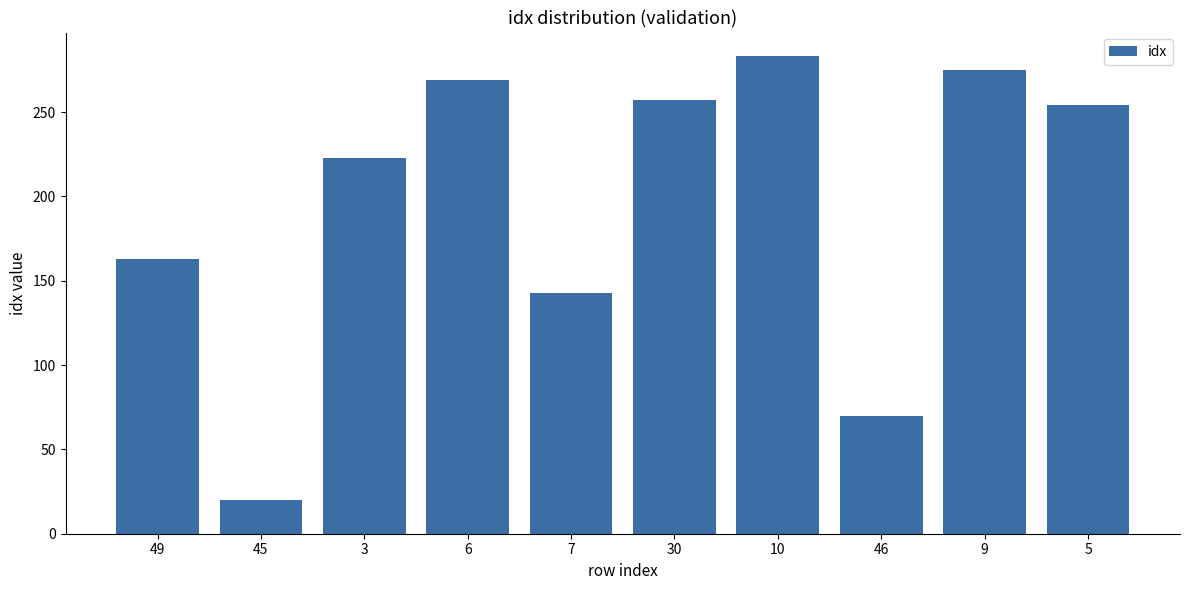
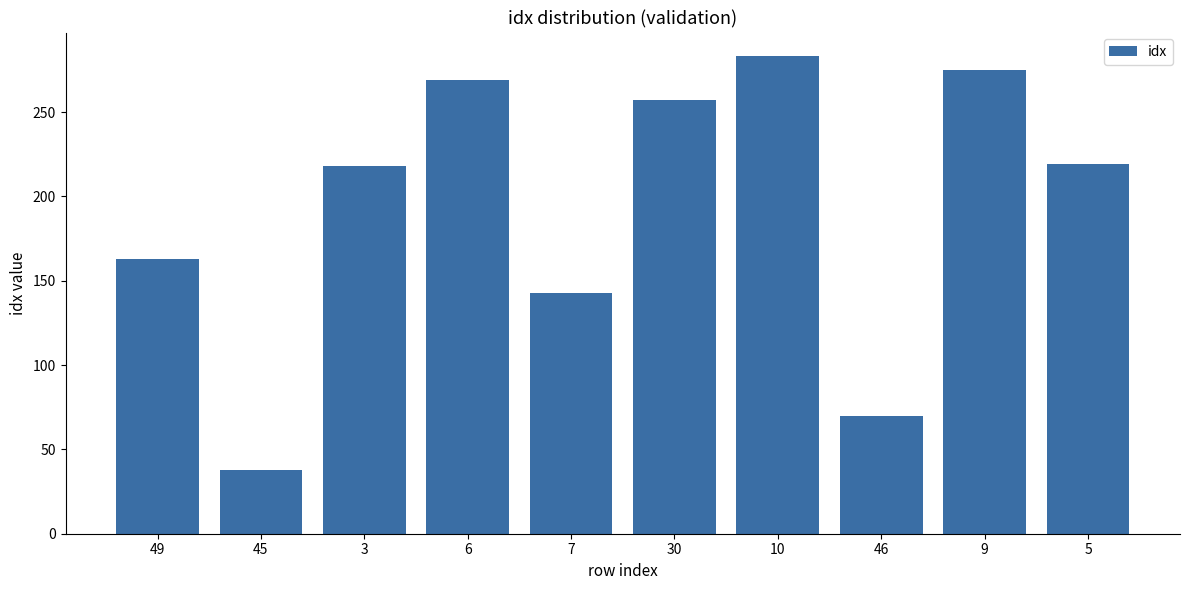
45: 20 -> 38
3: 223 -> 218
5: 254 -> 219
